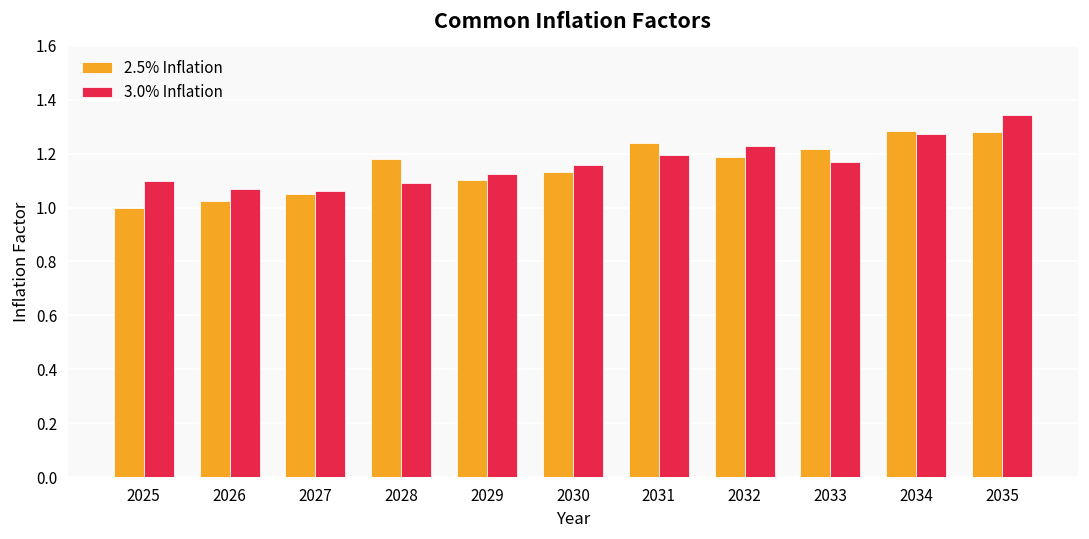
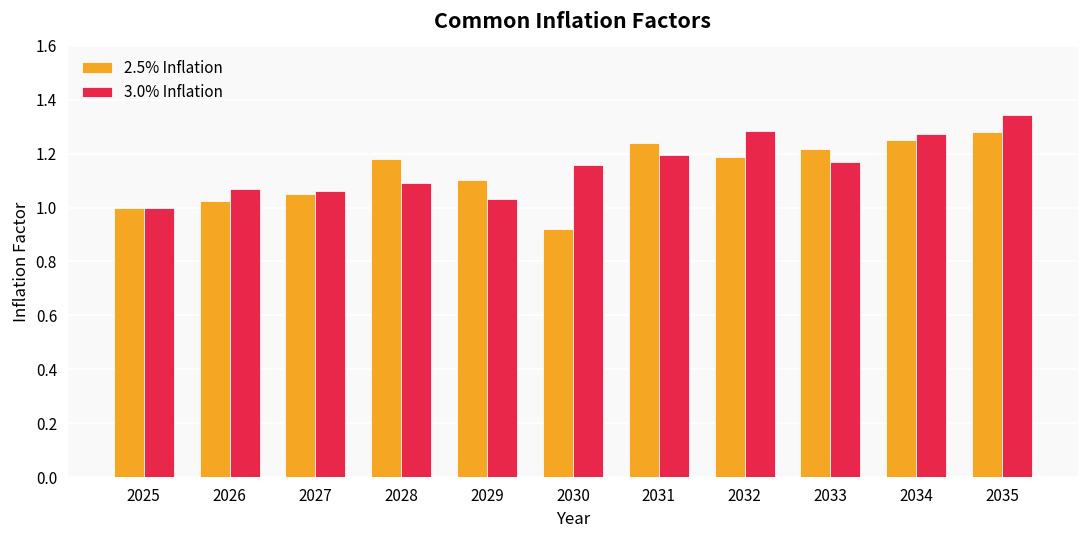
3.0% Inflation, 2025: 1.1 -> 1.0
3.0% Inflation, 2029: 1.13 -> 1.03
2.5% Inflation, 2030: 1.13 -> 0.92
3.0% Inflation, 2032: 1.23 -> 1.28
2.5% Inflation, 2034: 1.28 -> 1.25
